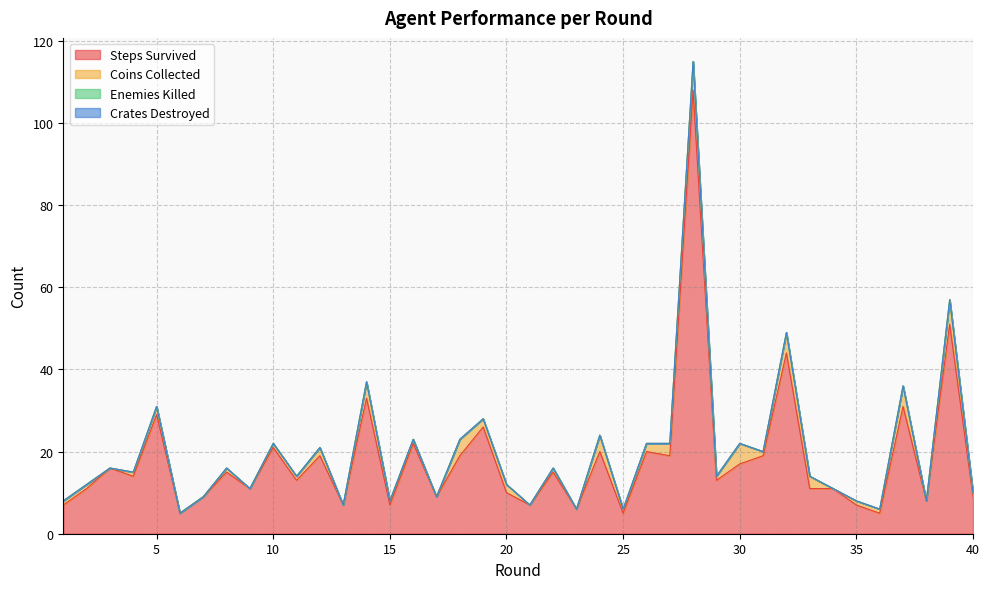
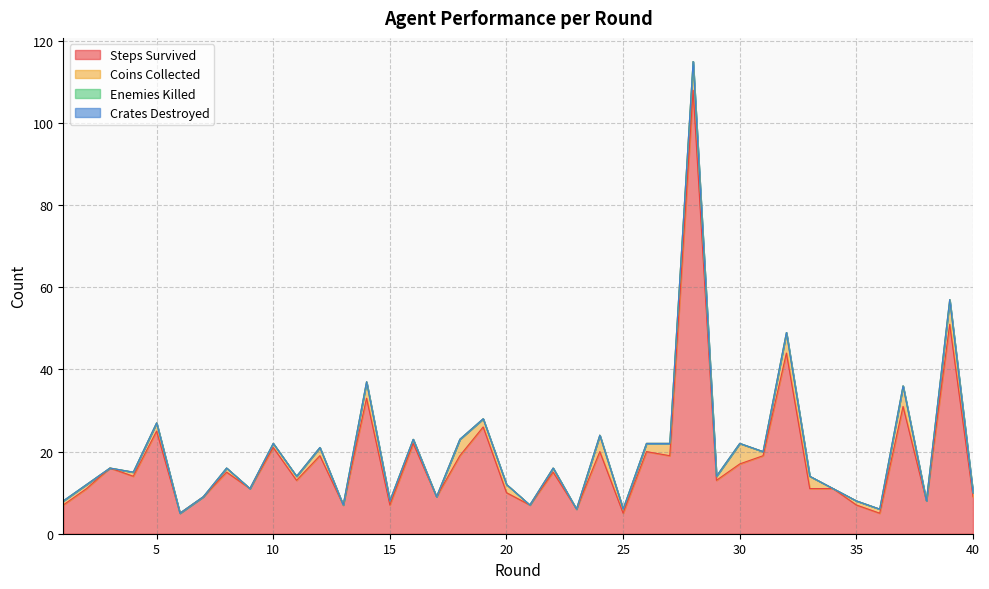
Steps Survived, 5: 29 -> 25
